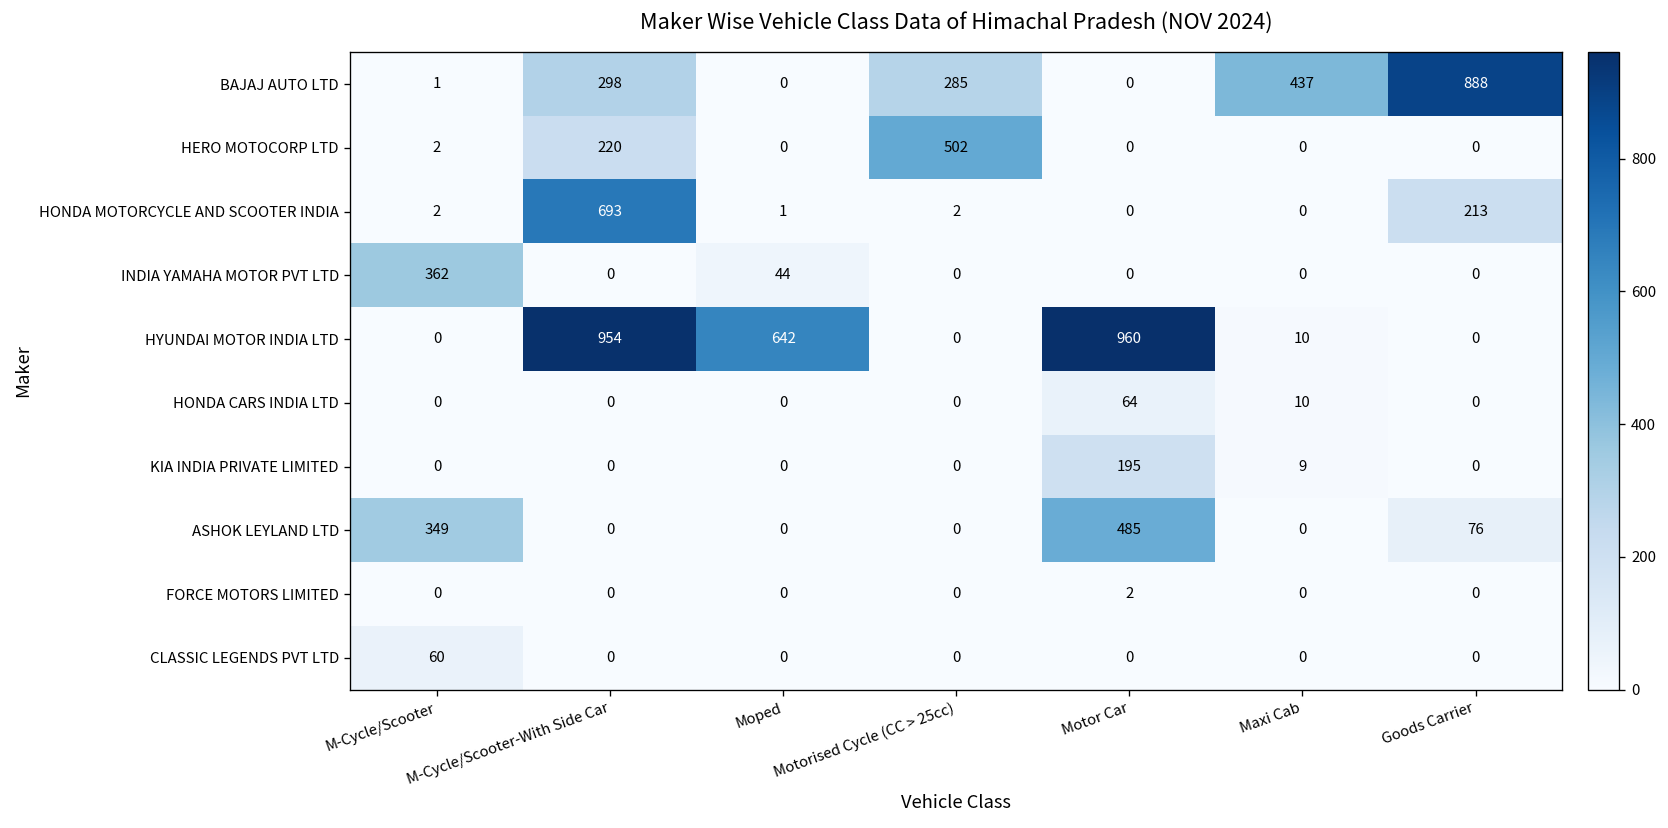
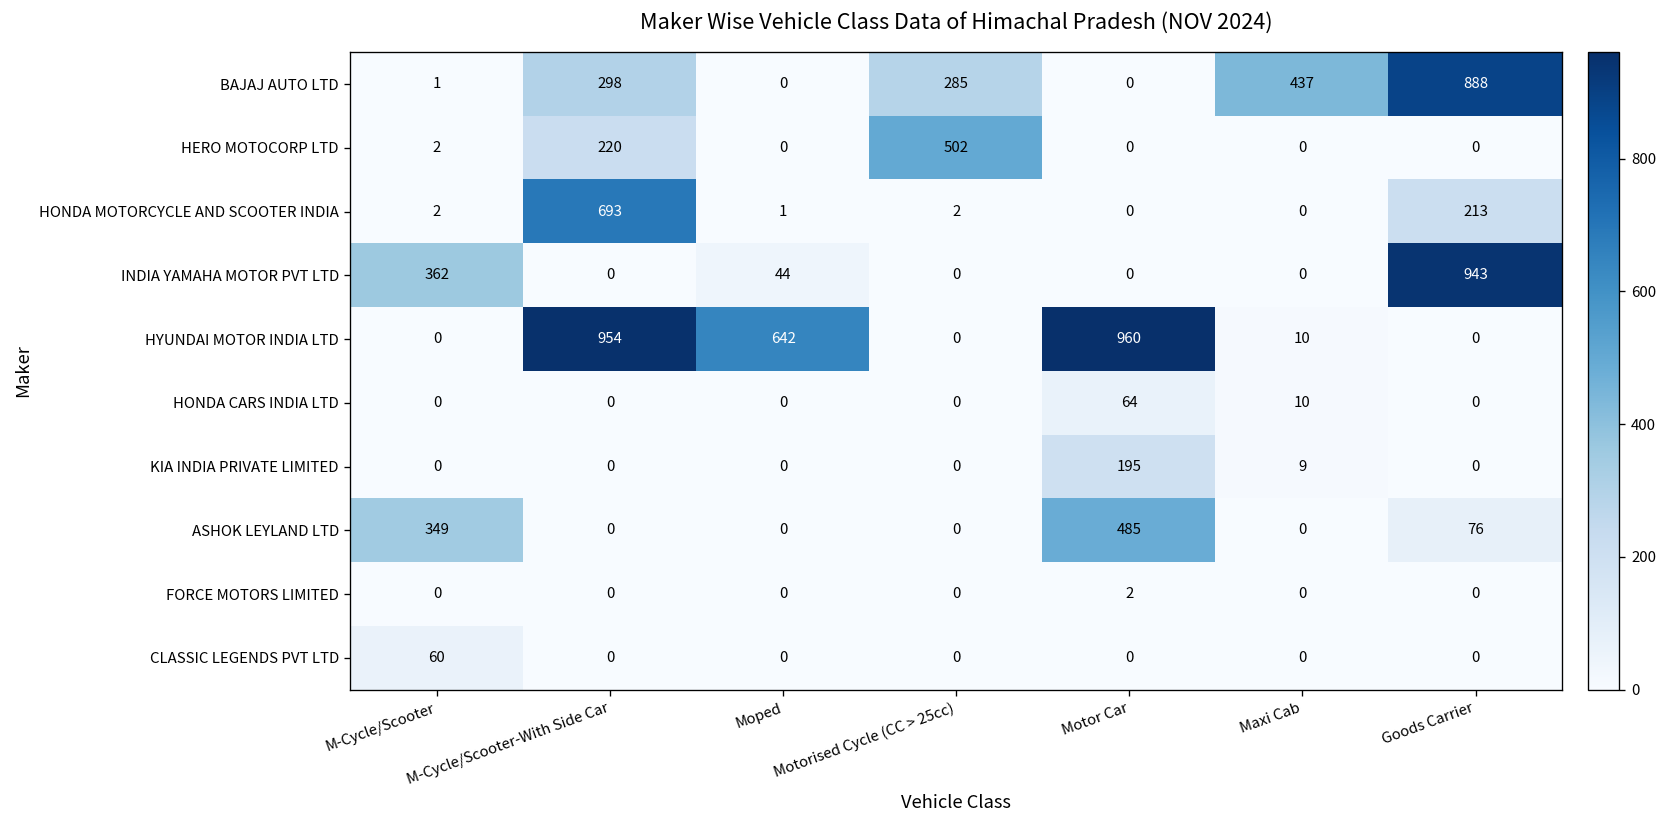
INDIA YAMAHA MOTOR PVT LTD, Goods Carrier: 0 -> 943
